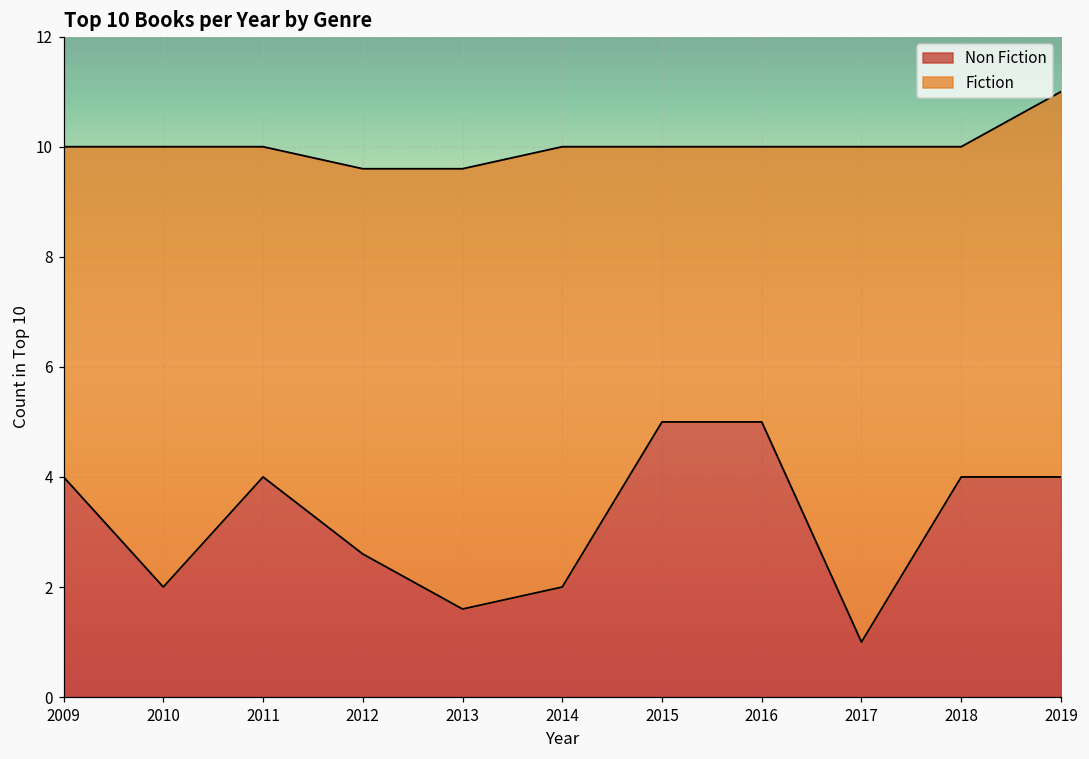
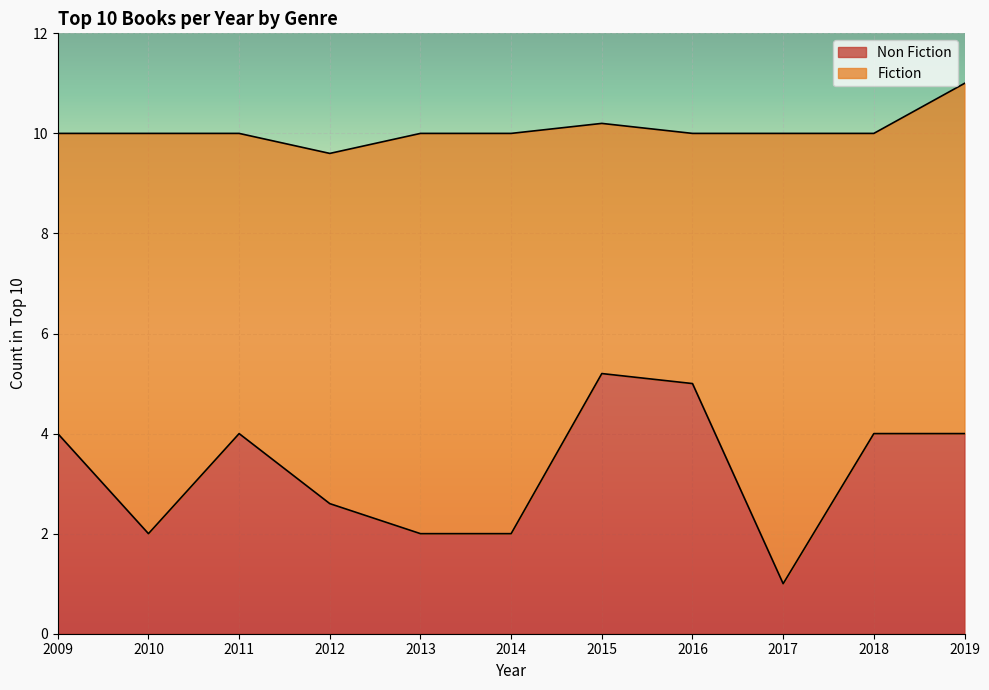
Non Fiction, 2013: 1.6 -> 2.0
Non Fiction, 2015: 5.0 -> 5.2
